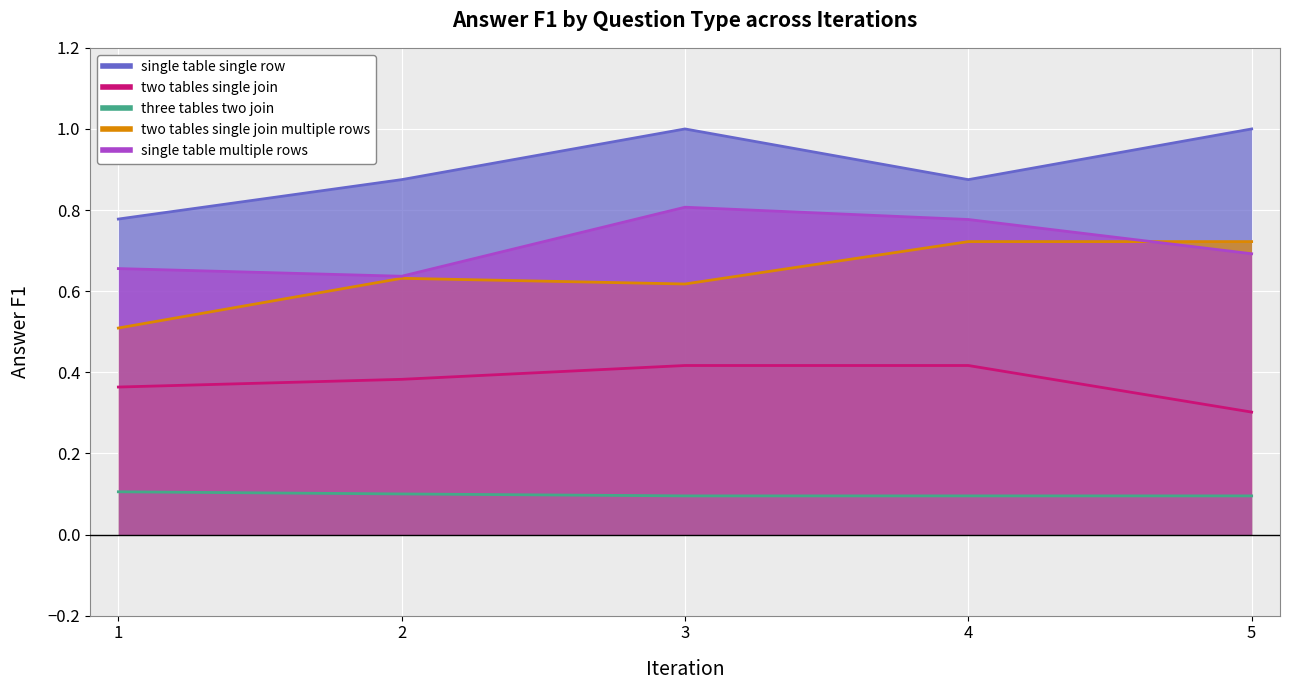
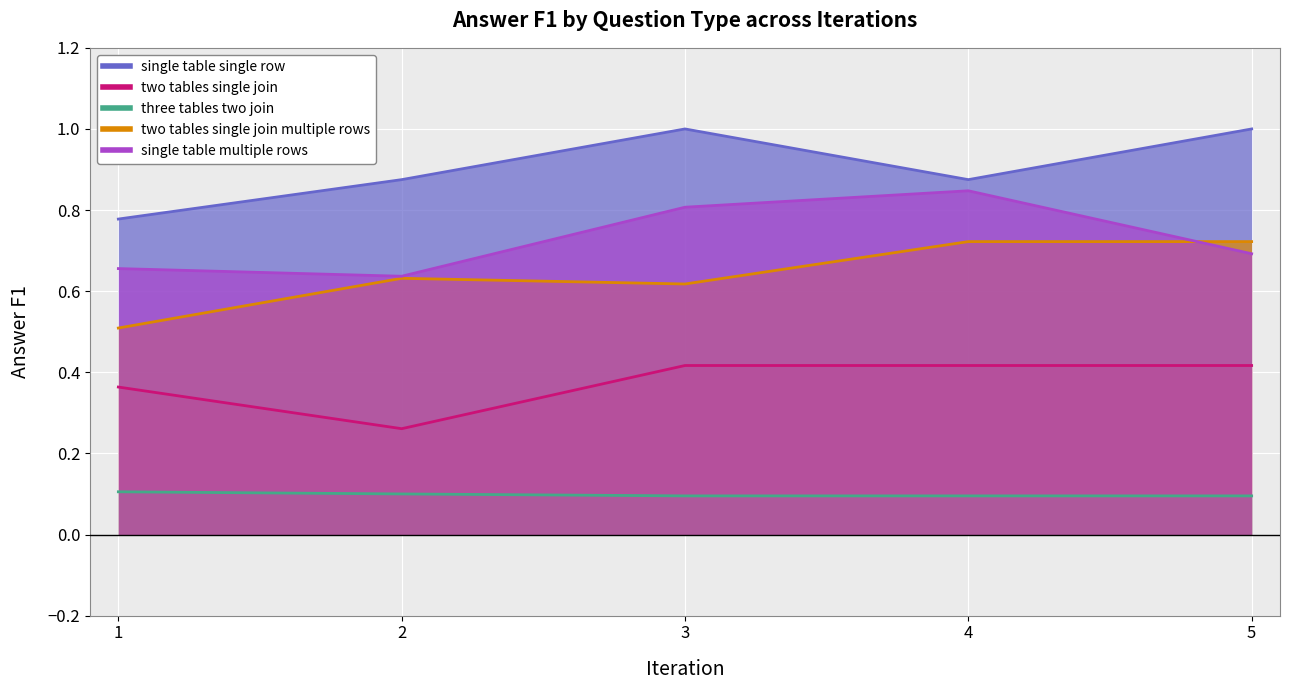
two tables single join, 2: 0.38 -> 0.26
single table multiple rows, 4: 0.78 -> 0.85
two tables single join, 5: 0.30 -> 0.42
